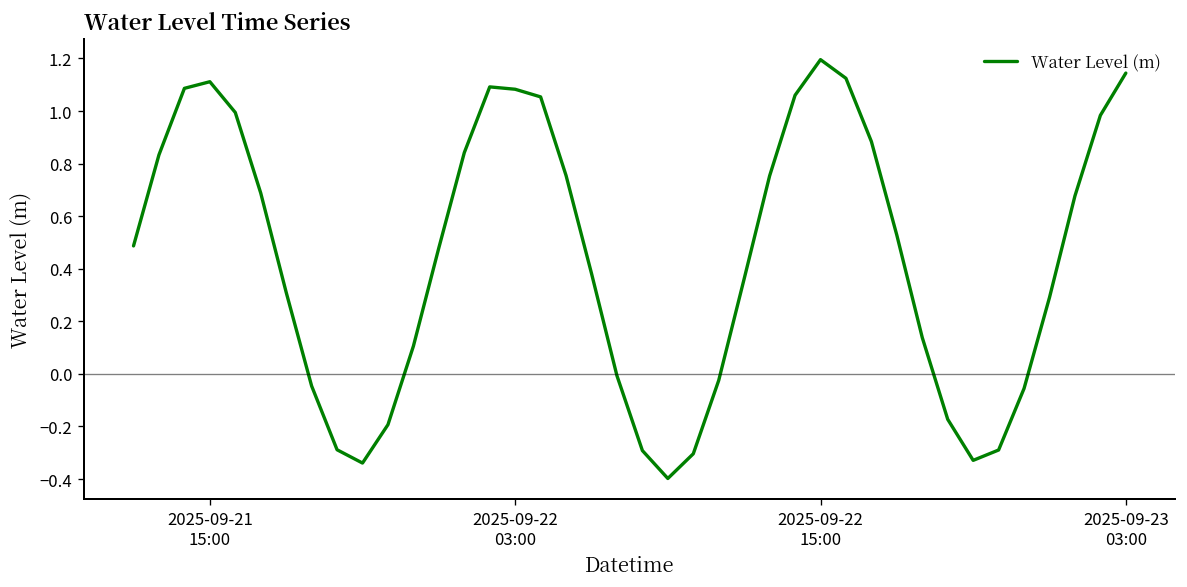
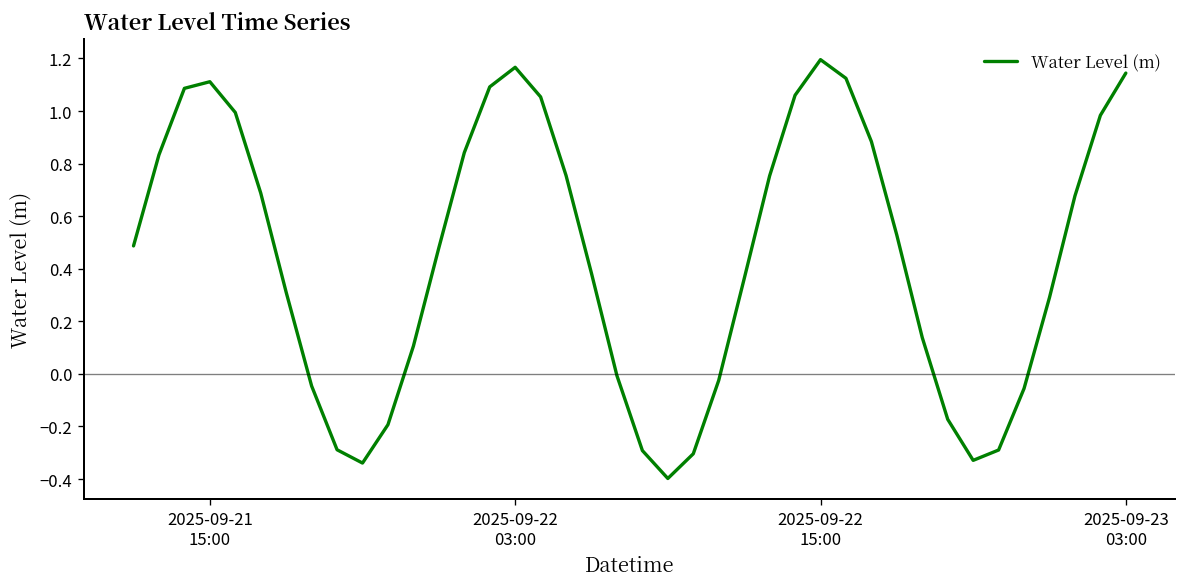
2025-09-22 03:00: 1.08 -> 1.17
